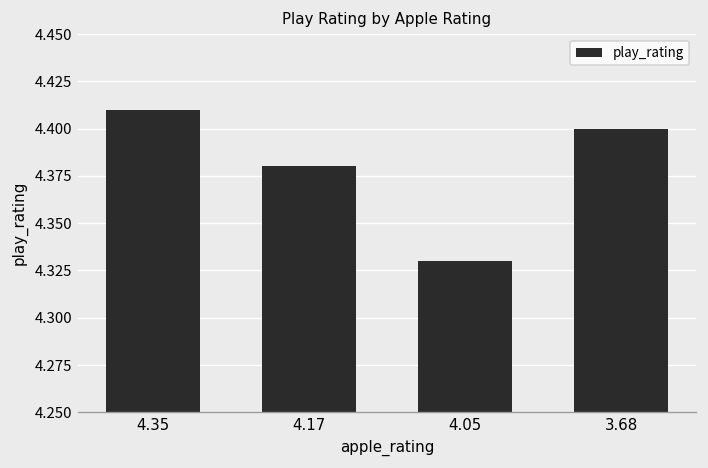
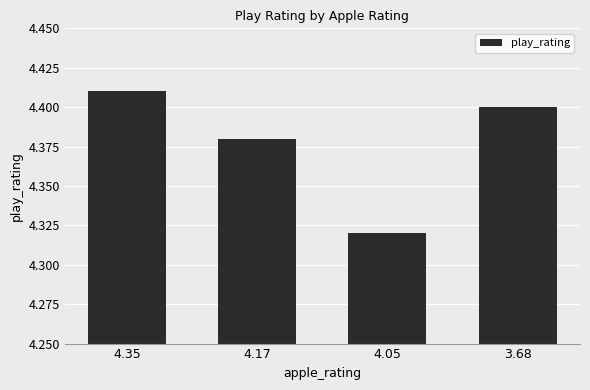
4.05: 4.33 -> 4.32
